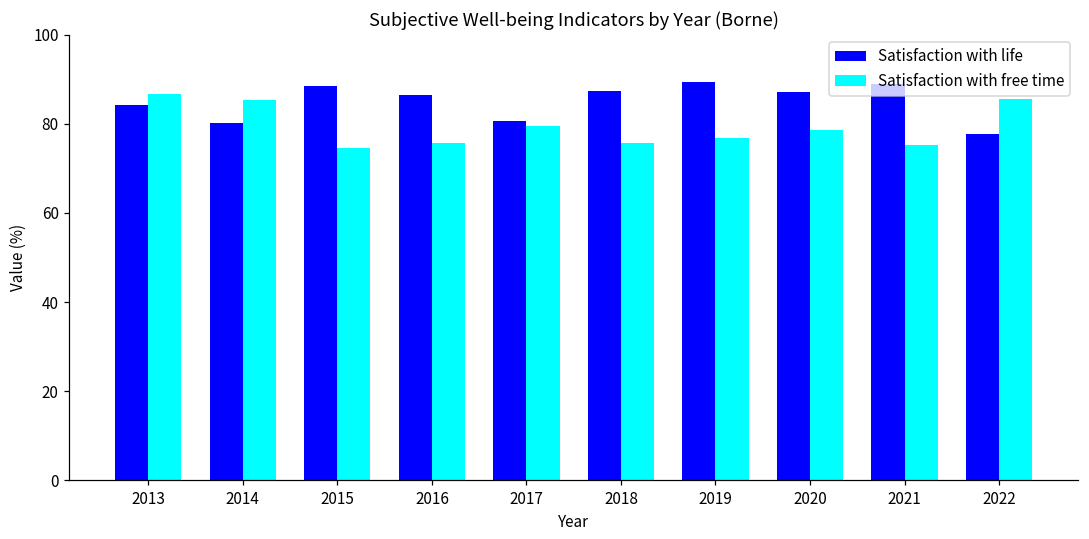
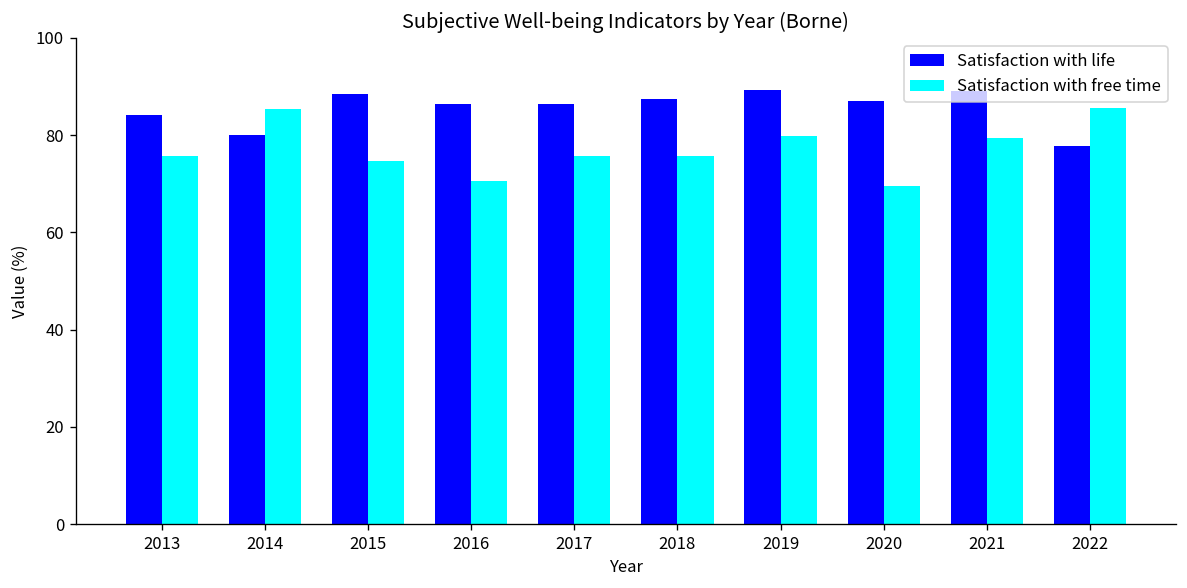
Satisfaction with free time, 2013: 87 -> 76
Satisfaction with free time, 2016: 76 -> 71
Satisfaction with life, 2017: 81 -> 86
Satisfaction with free time, 2017: 80 -> 76
Satisfaction with free time, 2019: 77 -> 80
Satisfaction with free time, 2020: 79 -> 70
Satisfaction with free time, 2021: 75 -> 80
